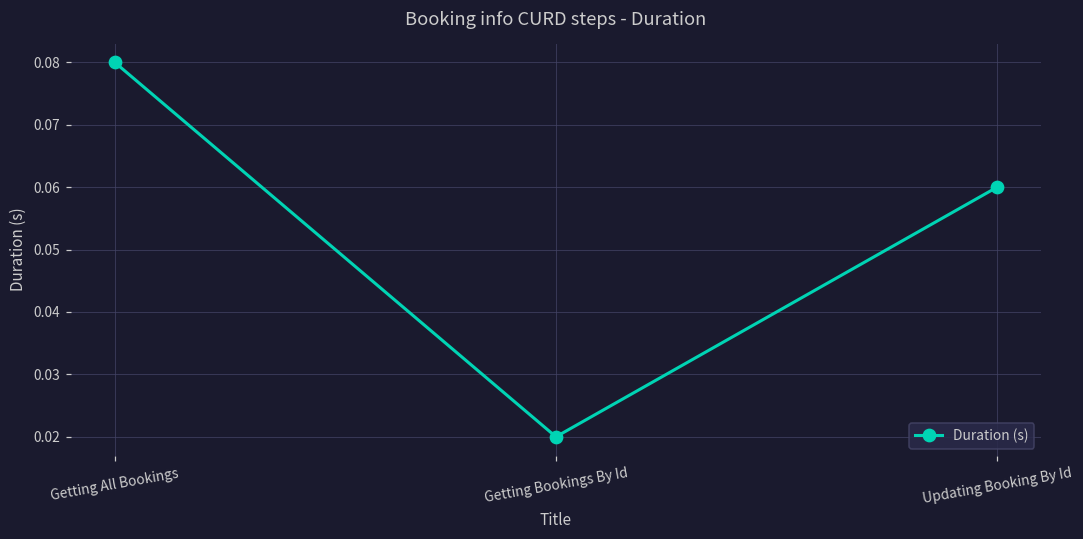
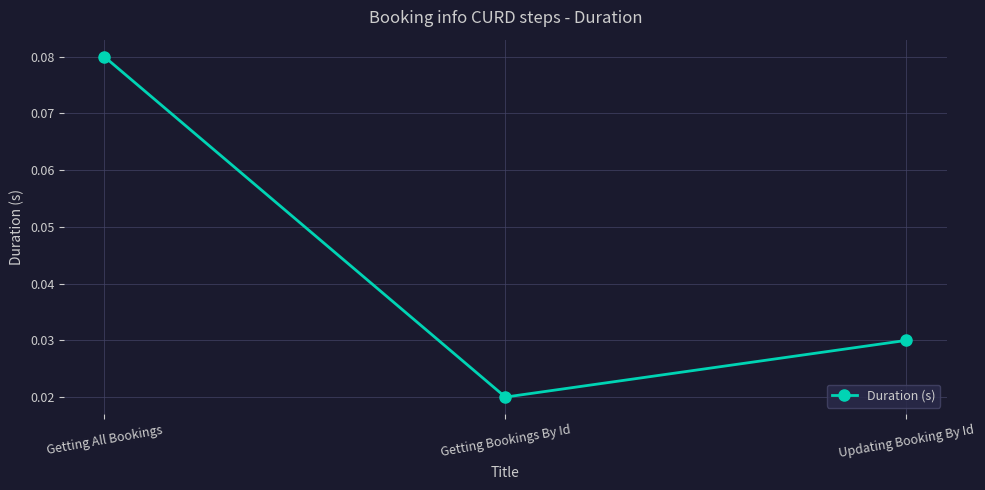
Updating Booking By Id: 0.06 -> 0.03
